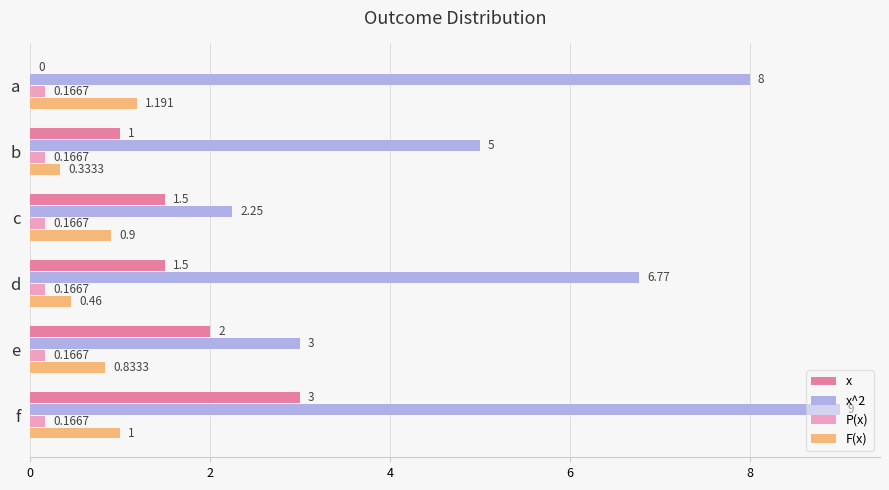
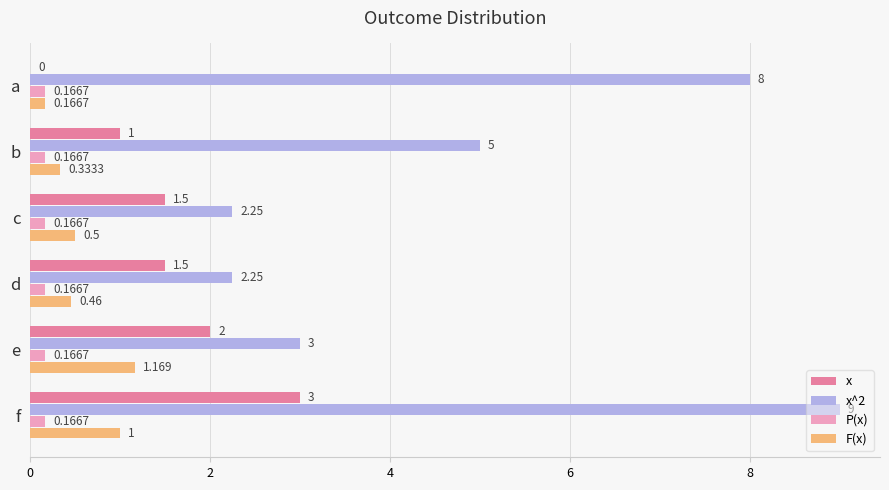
F(x), a: 1.191 -> 0.1667
F(x), c: 0.9 -> 0.5
x^2, d: 6.77 -> 2.25
F(x), e: 0.8333 -> 1.169
